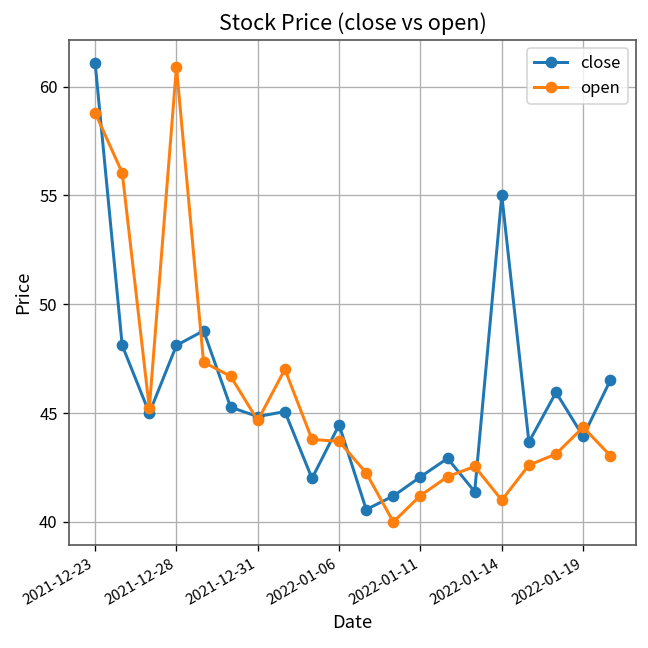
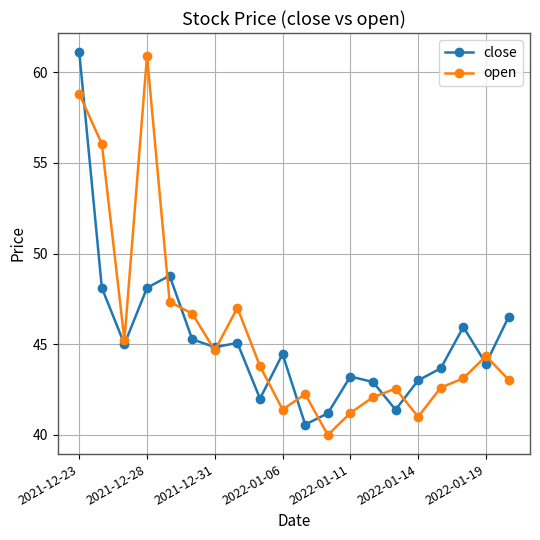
open, 2022-01-06: 43.7 -> 41.4
close, 2022-01-11: 42.1 -> 43.2
close, 2022-01-14: 55.0 -> 43.0
